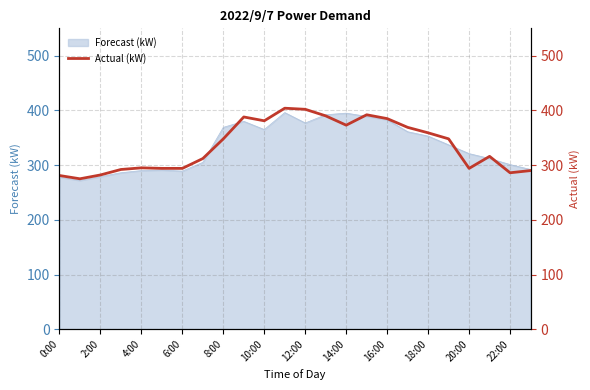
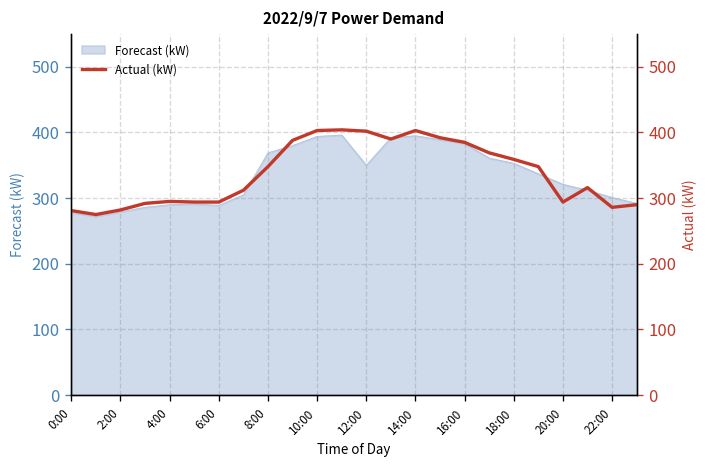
Forecast (kW), 10:00: 370 -> 390
Forecast (kW), 12:00: 380 -> 350
Actual (kW), 10:00: 380 -> 400
Actual (kW), 14:00: 370 -> 400
